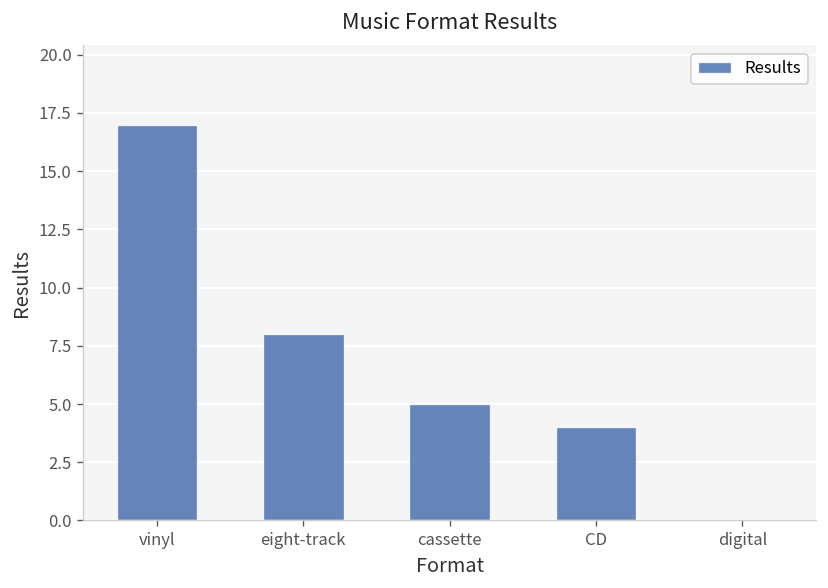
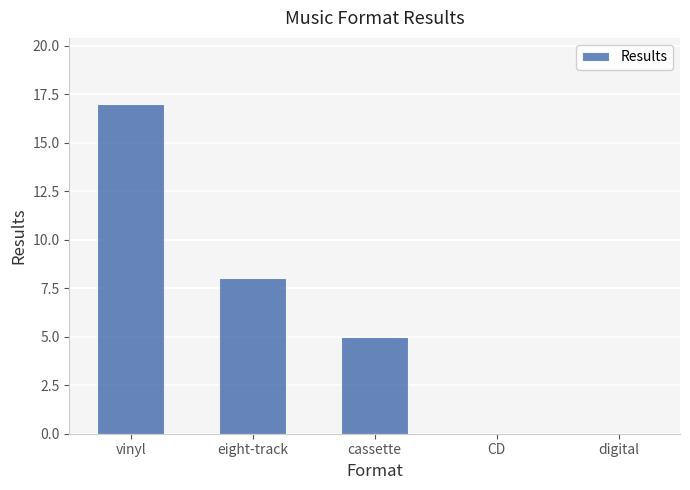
CD: 4 -> 0
